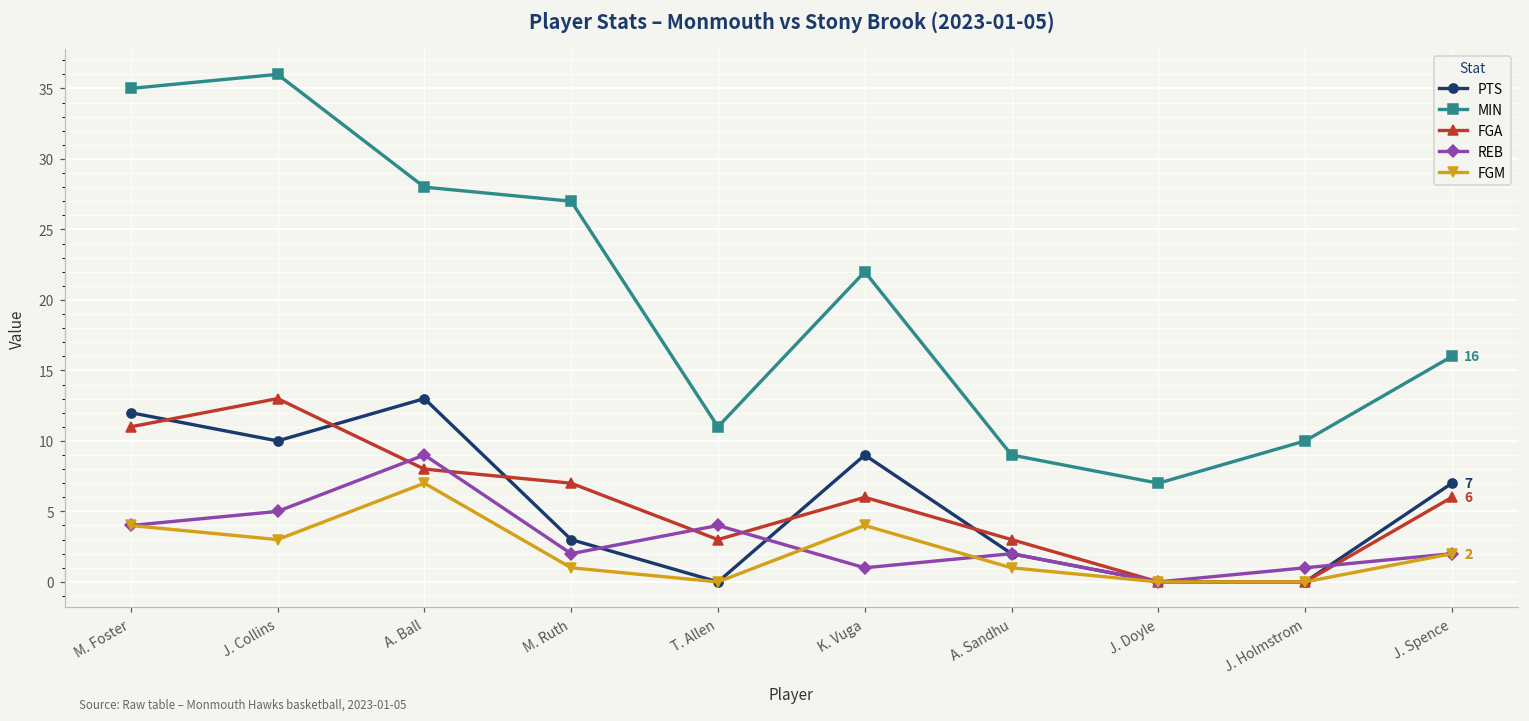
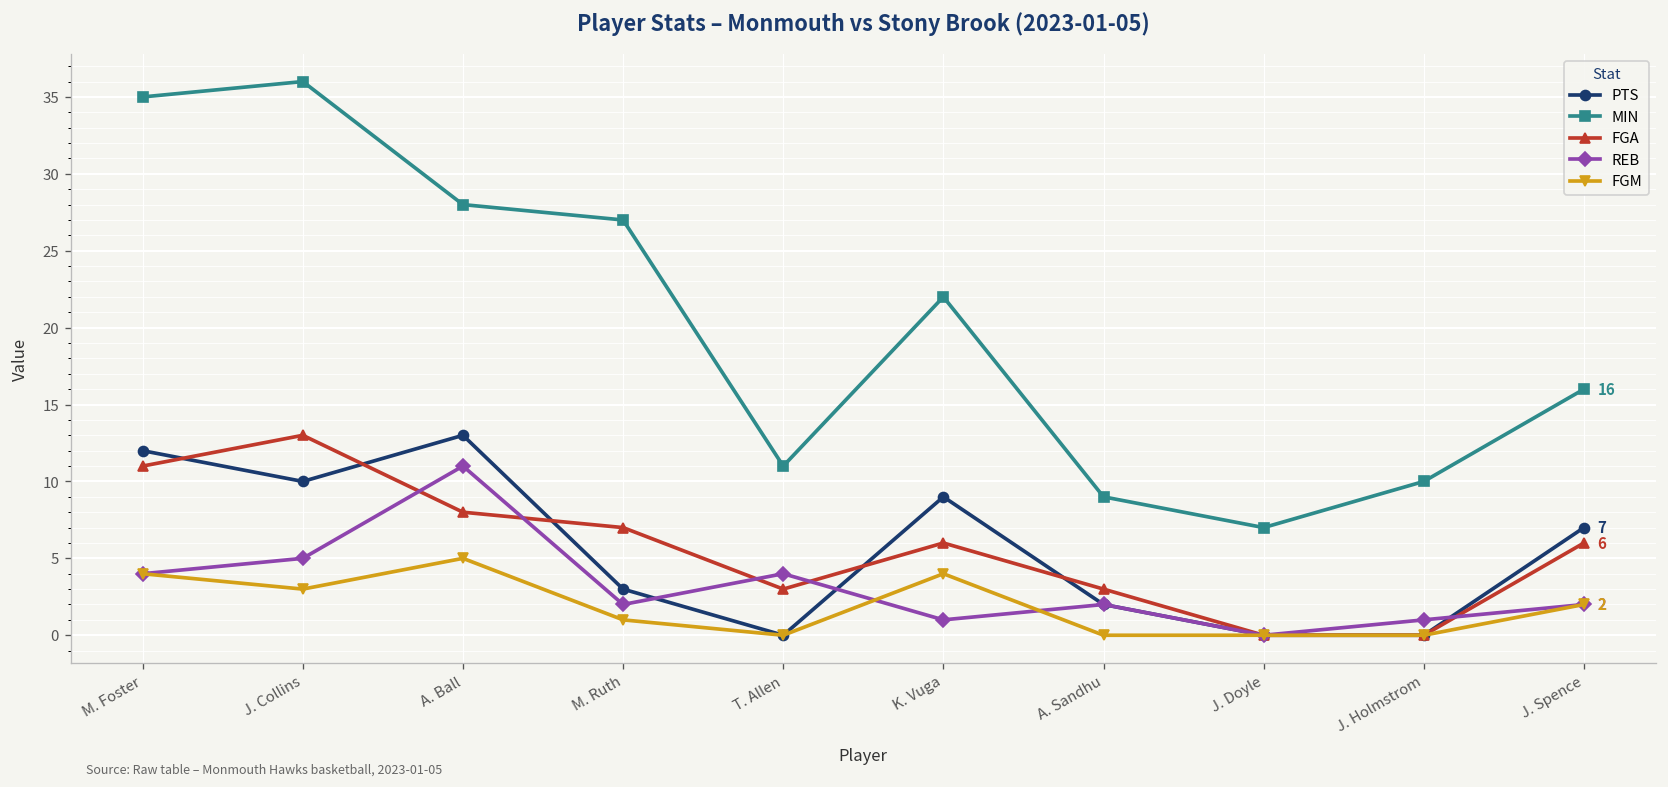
REB, A. Ball: 9 -> 11
FGM, A. Ball: 7 -> 5
FGM, A. Sandhu: 1 -> 0
